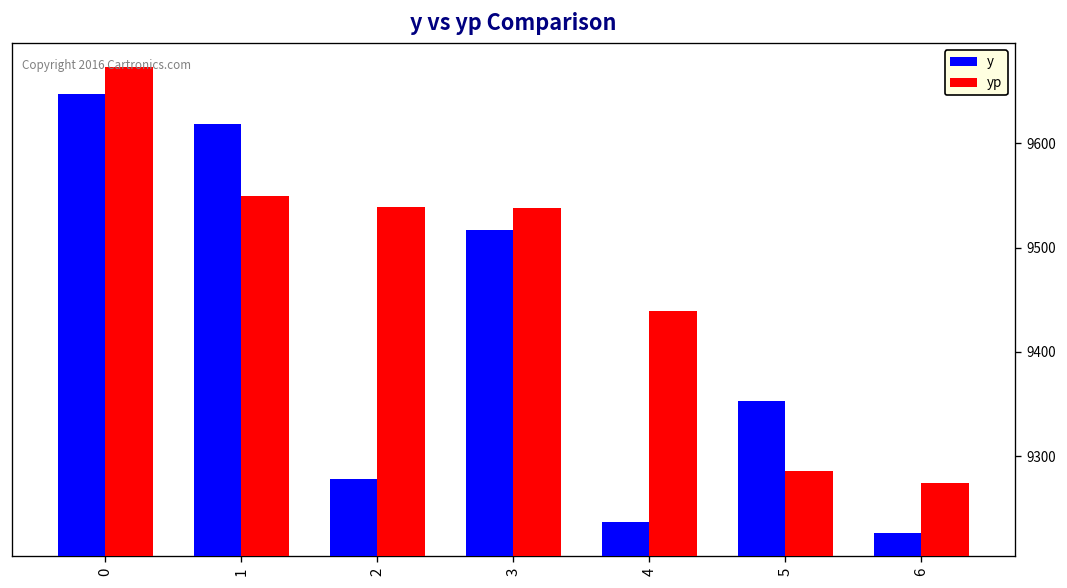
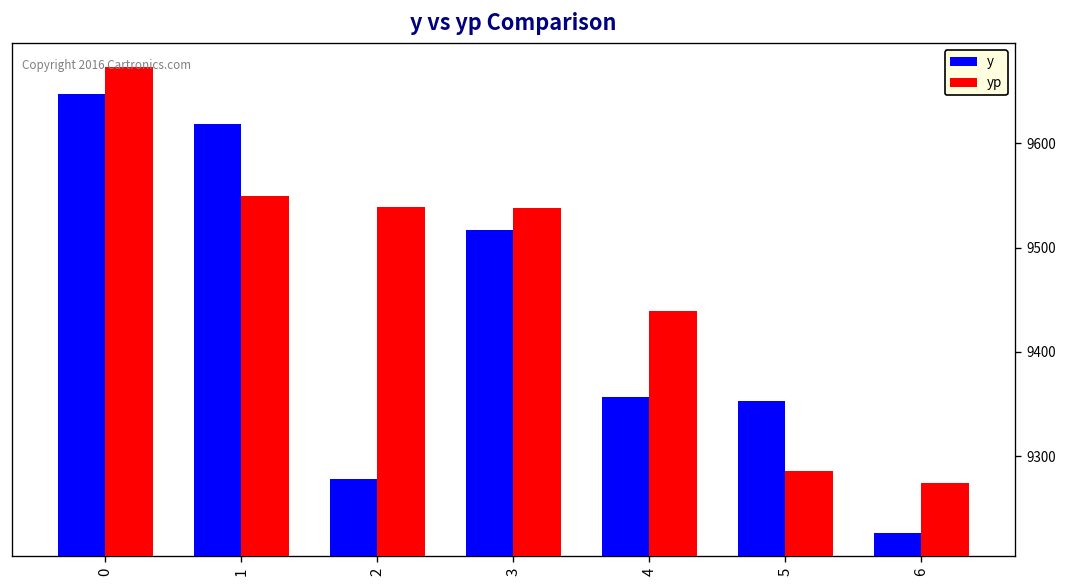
y, 4: 9240 -> 9360
